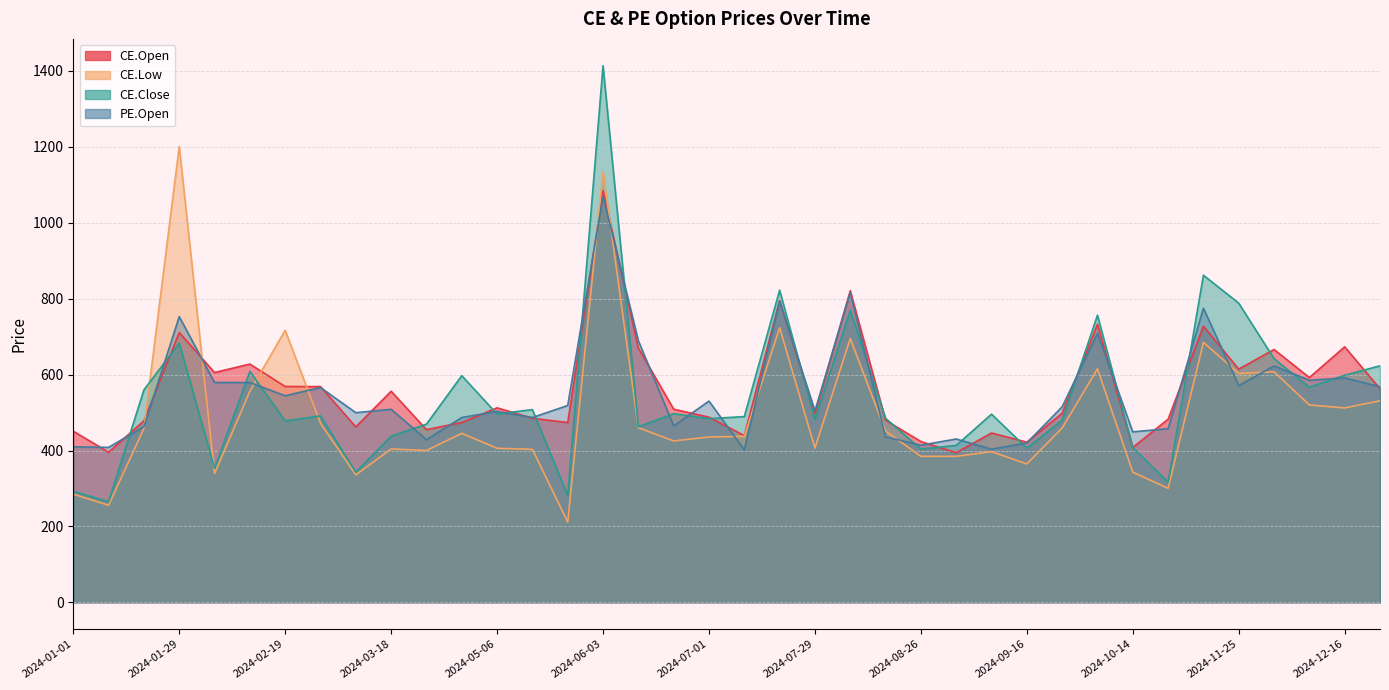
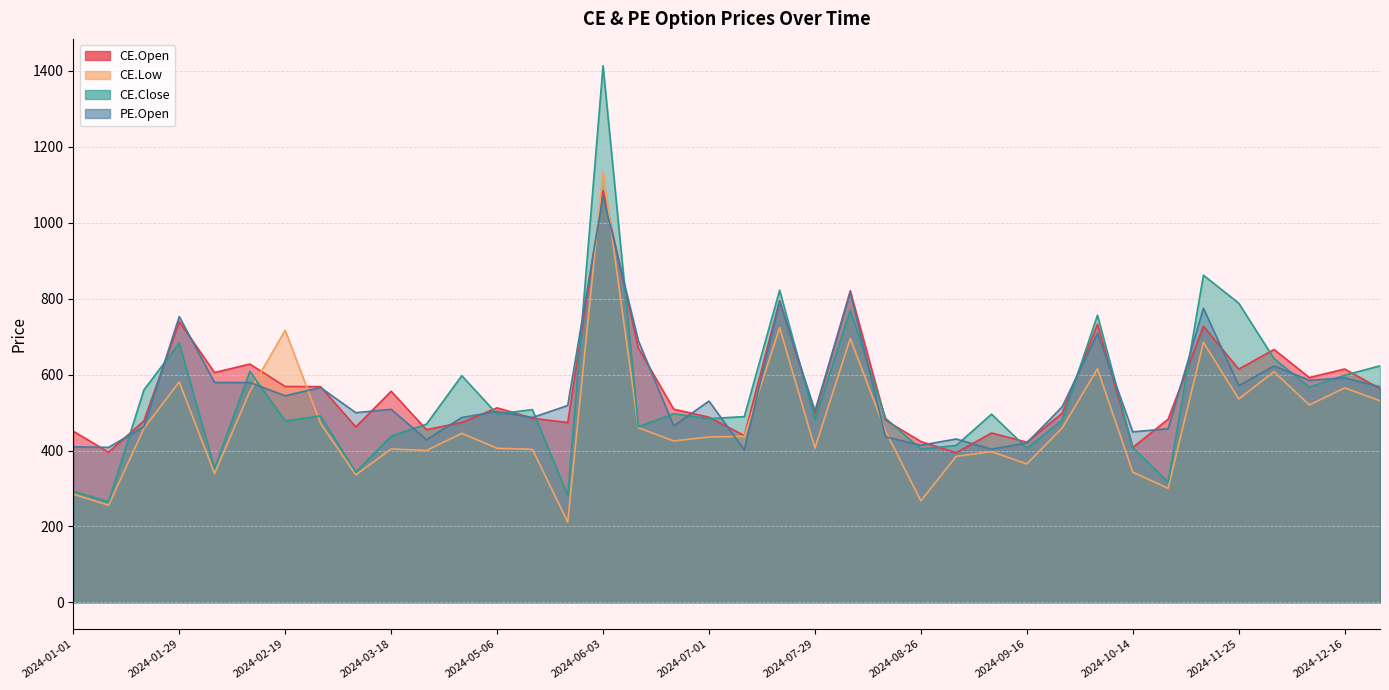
CE.Open, 2024-01-29: 710 -> 740
CE.Low, 2024-01-29: 1200 -> 580
CE.Low, 2024-08-26: 380 -> 270
CE.Low, 2024-11-25: 600 -> 540
CE.Open, 2024-12-16: 670 -> 610
CE.Low, 2024-12-16: 510 -> 570
